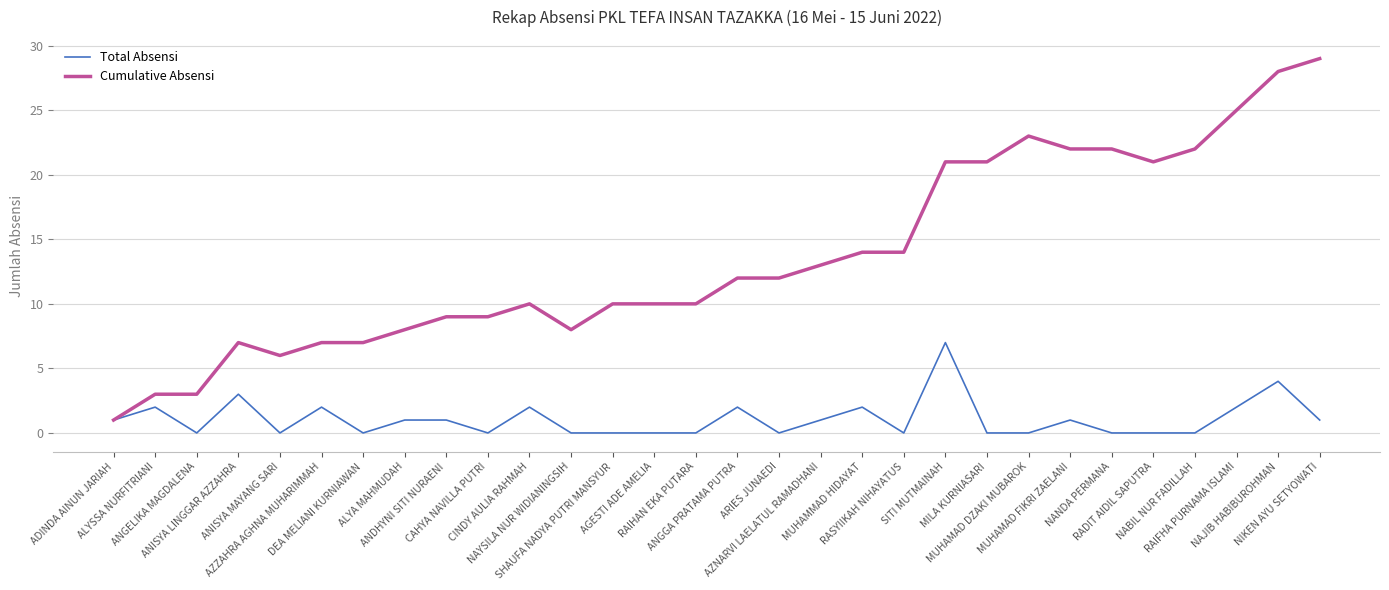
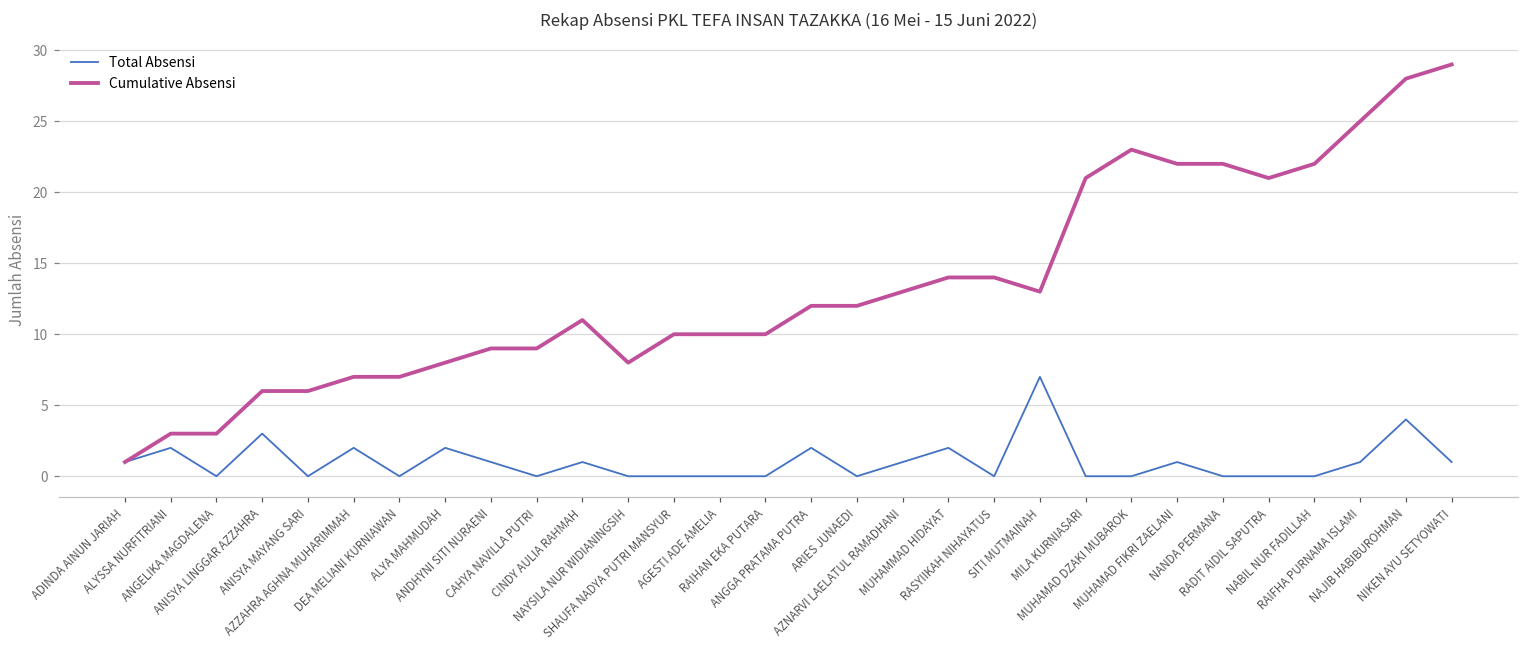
Cumulative Absensi, ANISYA LINGGAR AZZAHRA: 7 -> 6
Total Absensi, ALYA MAHMUDAH: 1 -> 2
Total Absensi, CINDY AULIA RAHMAH: 2 -> 1
Cumulative Absensi, CINDY AULIA RAHMAH: 10 -> 11
Cumulative Absensi, SITI MUTMAINAH: 21 -> 13
Total Absensi, RAIFHA PURNAMA ISLAMI: 2 -> 1
